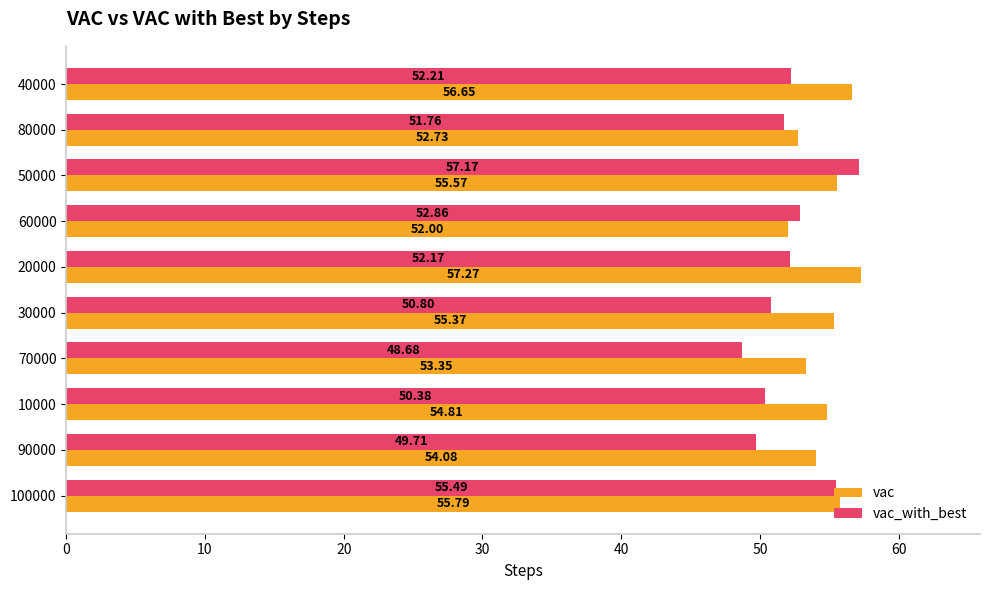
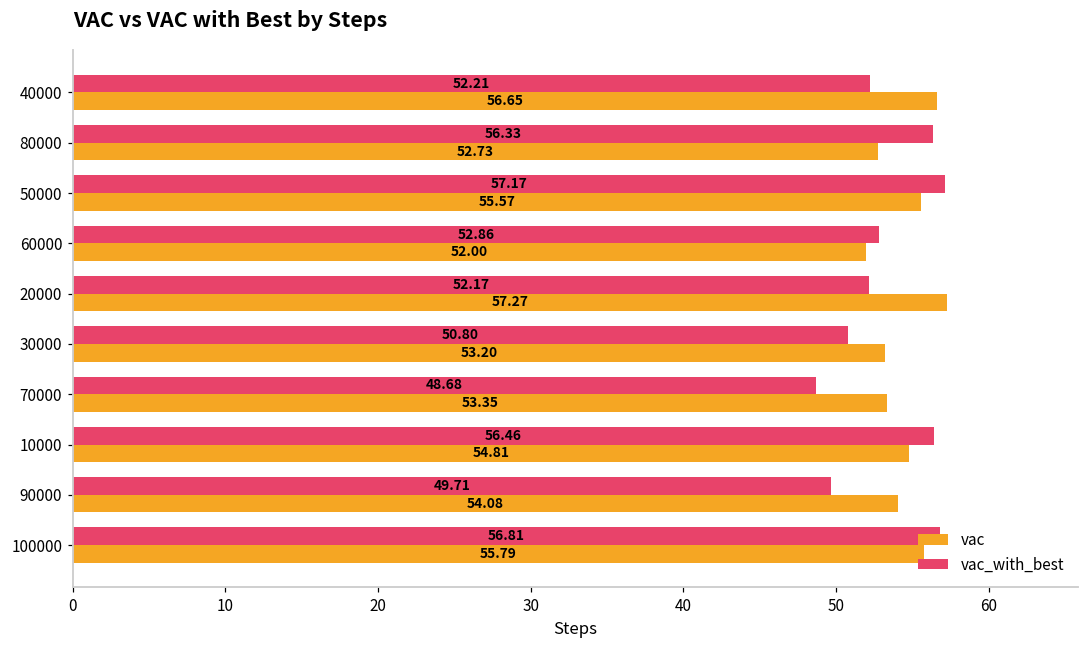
vac_with_best, 80000: 51.76 -> 56.33
vac, 30000: 55.37 -> 53.20
vac_with_best, 10000: 50.38 -> 56.46
vac_with_best, 100000: 55.49 -> 56.81
